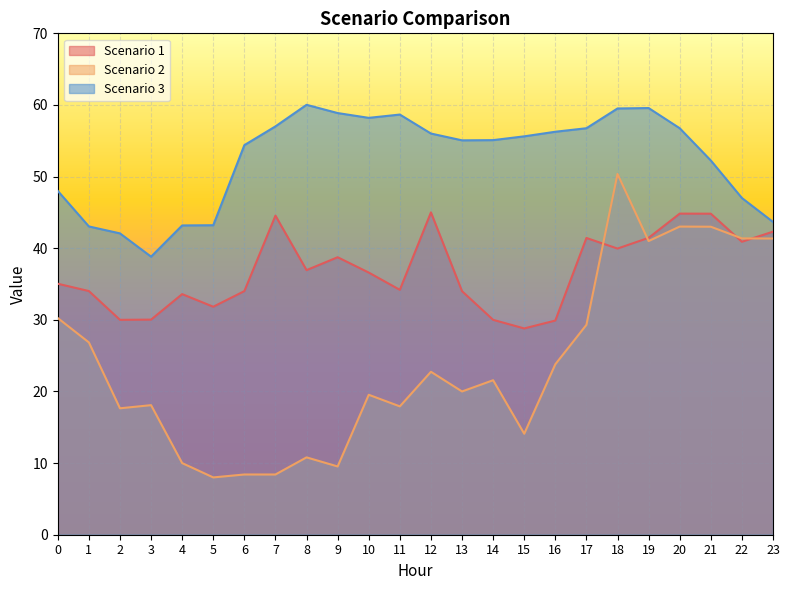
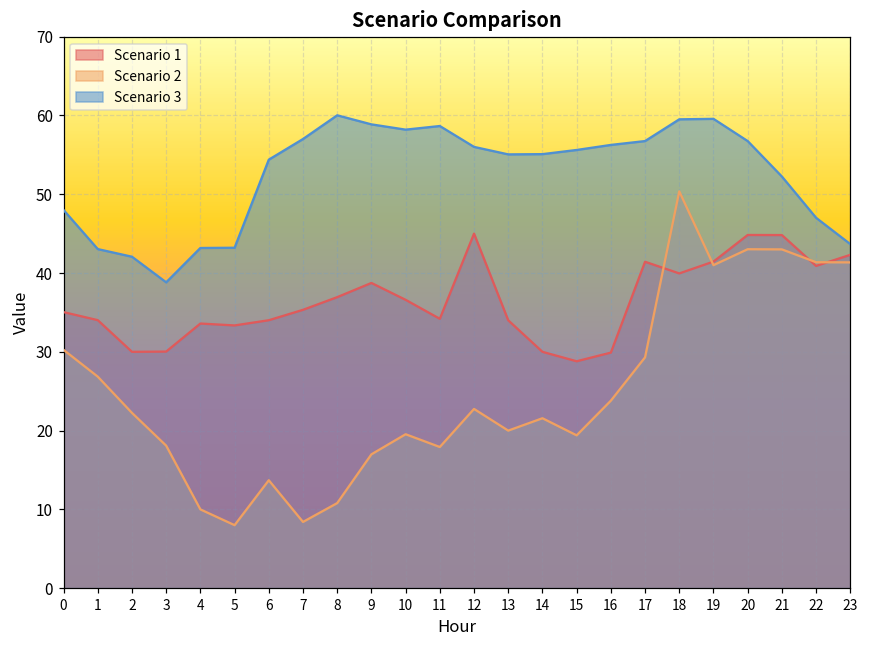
Scenario 2, 2: 18 -> 22
Scenario 1, 5: 32 -> 33
Scenario 2, 6: 8 -> 14
Scenario 1, 7: 45 -> 35
Scenario 2, 9: 10 -> 17
Scenario 2, 15: 14 -> 19
